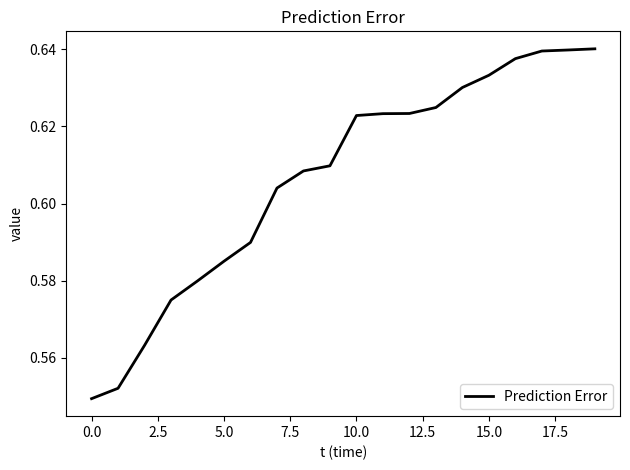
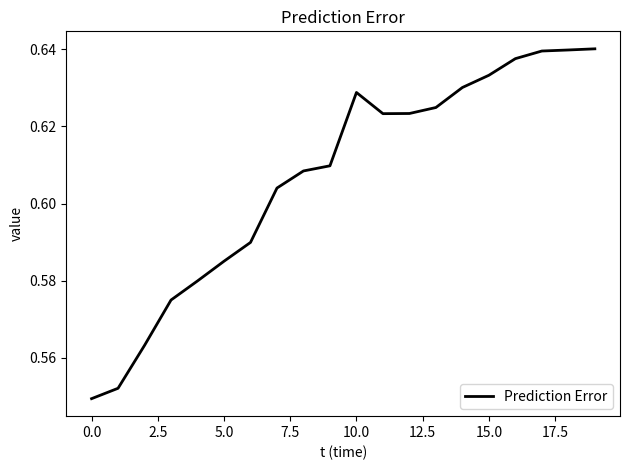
10.0: 0.623 -> 0.629
